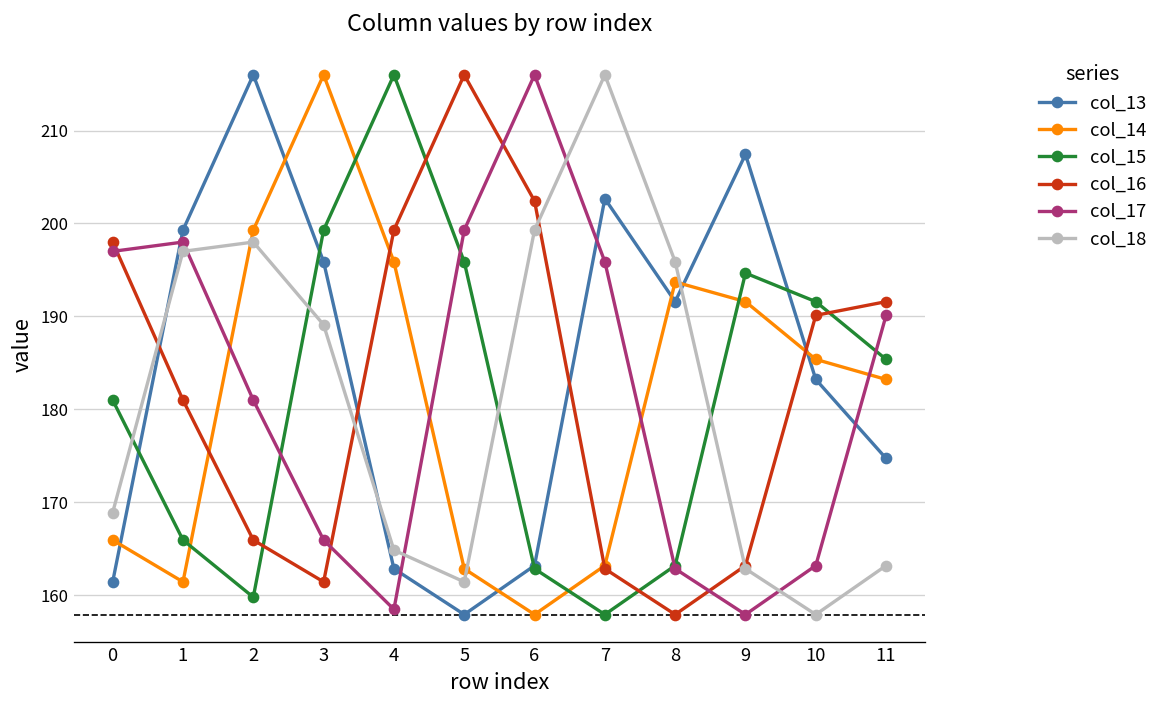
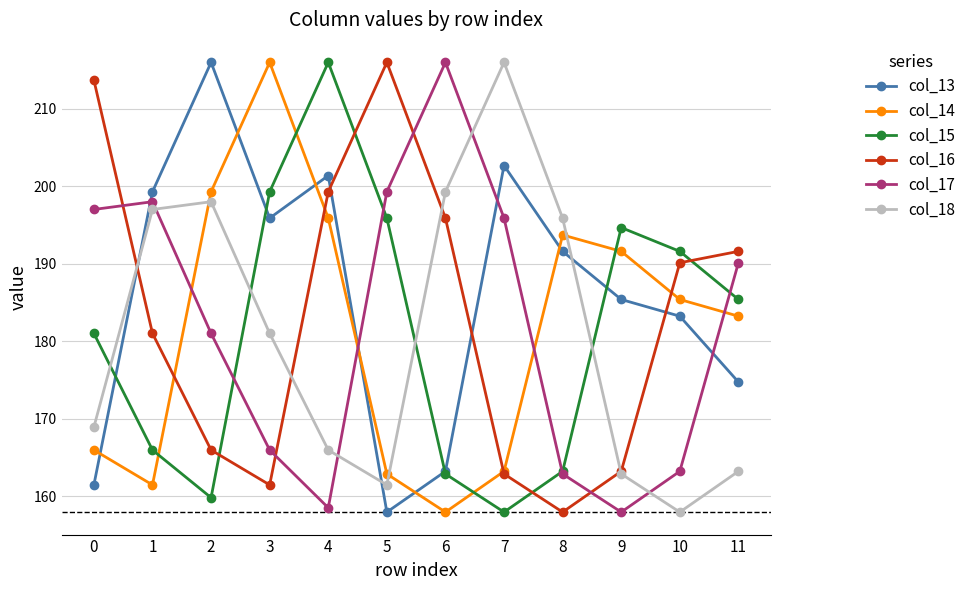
col_16, 0: 198 -> 214
col_18, 3: 189 -> 181
col_13, 4: 163 -> 201
col_18, 4: 165 -> 166
col_16, 6: 202 -> 196
col_13, 9: 207 -> 185
